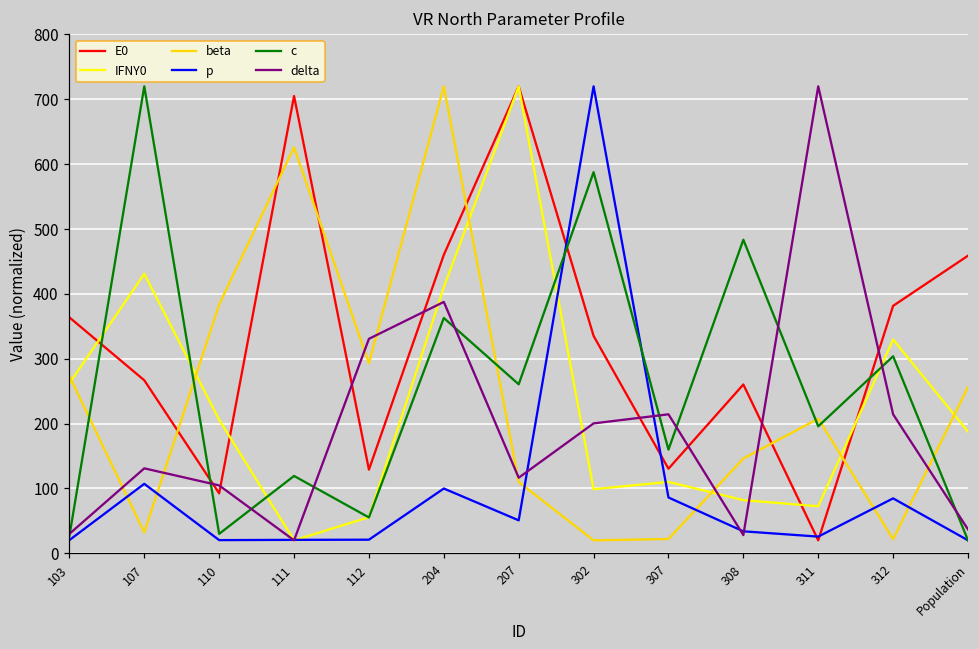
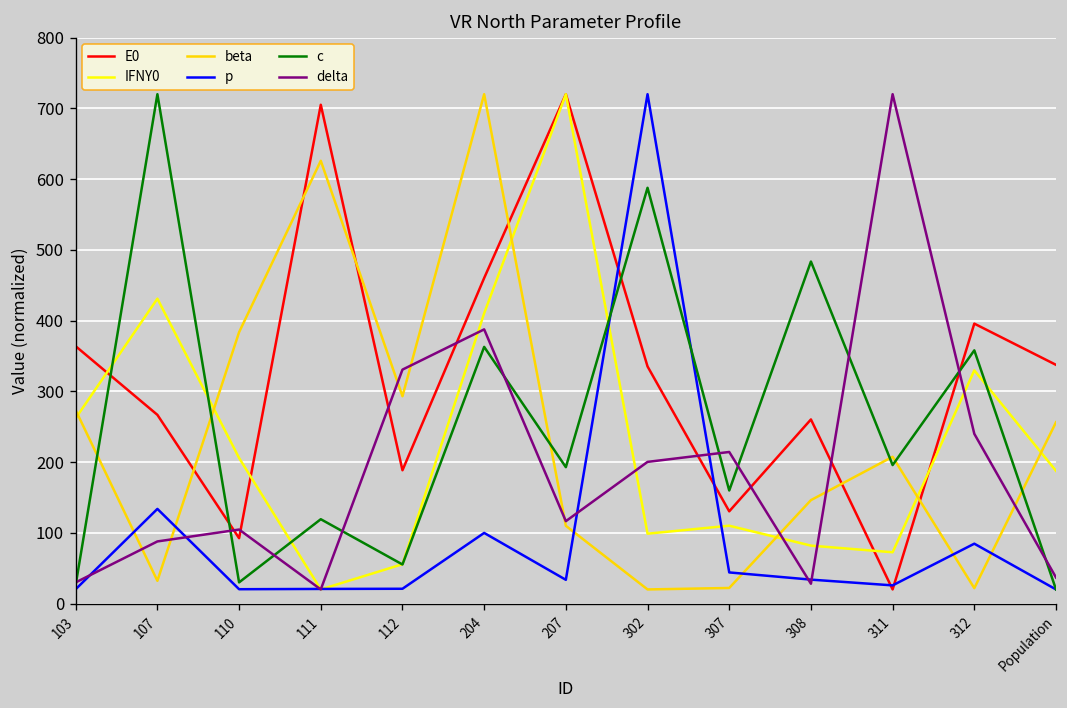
p, 107: 110 -> 130
delta, 107: 130 -> 90
E0, 112: 130 -> 190
p, 207: 50 -> 30
c, 207: 260 -> 190
p, 307: 90 -> 40
E0, 312: 380 -> 400
c, 312: 300 -> 360
delta, 312: 210 -> 240
E0, Population: 460 -> 340
